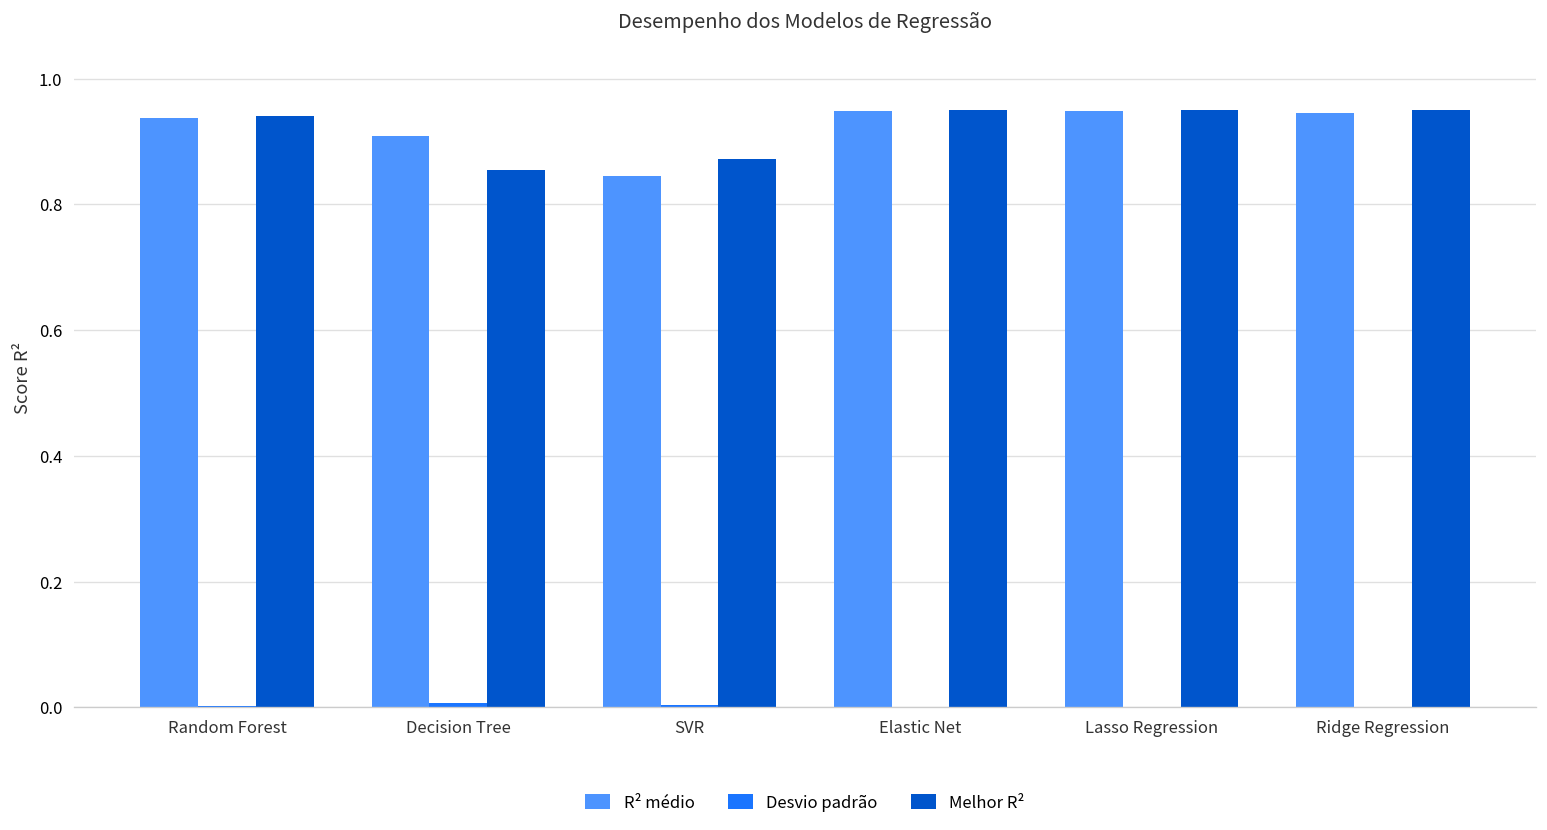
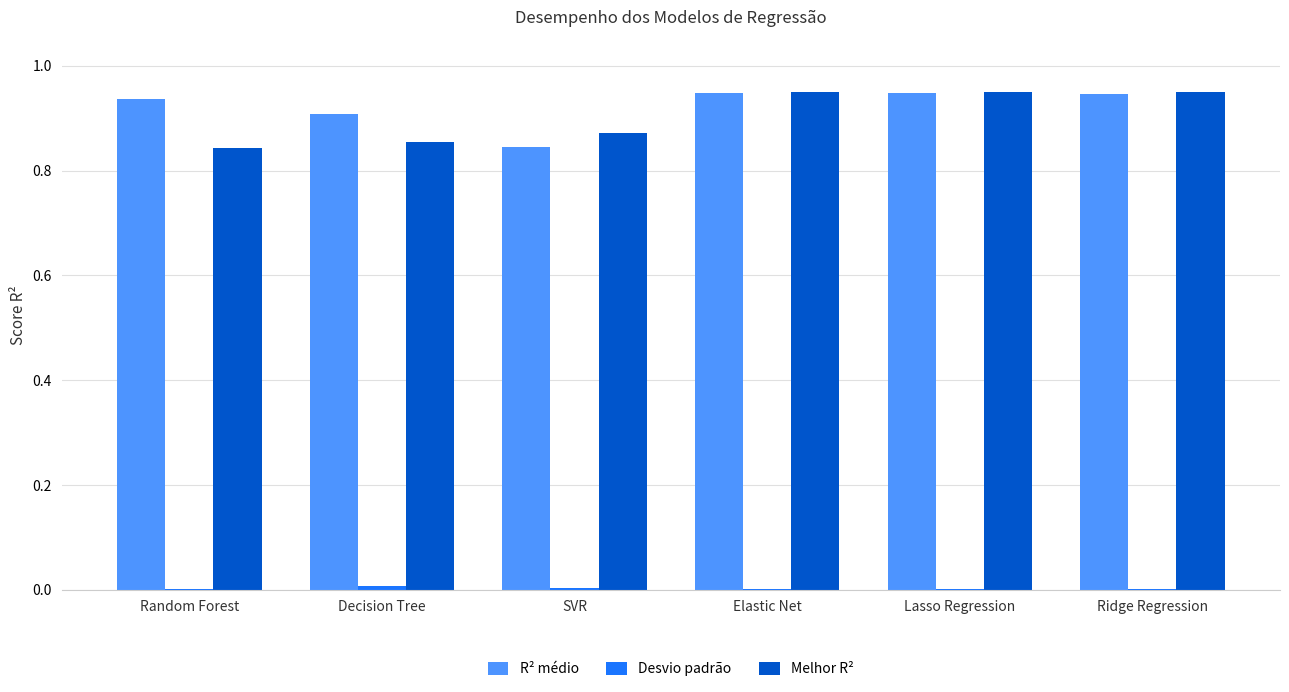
Melhor R², Random Forest: 0.94 -> 0.84
